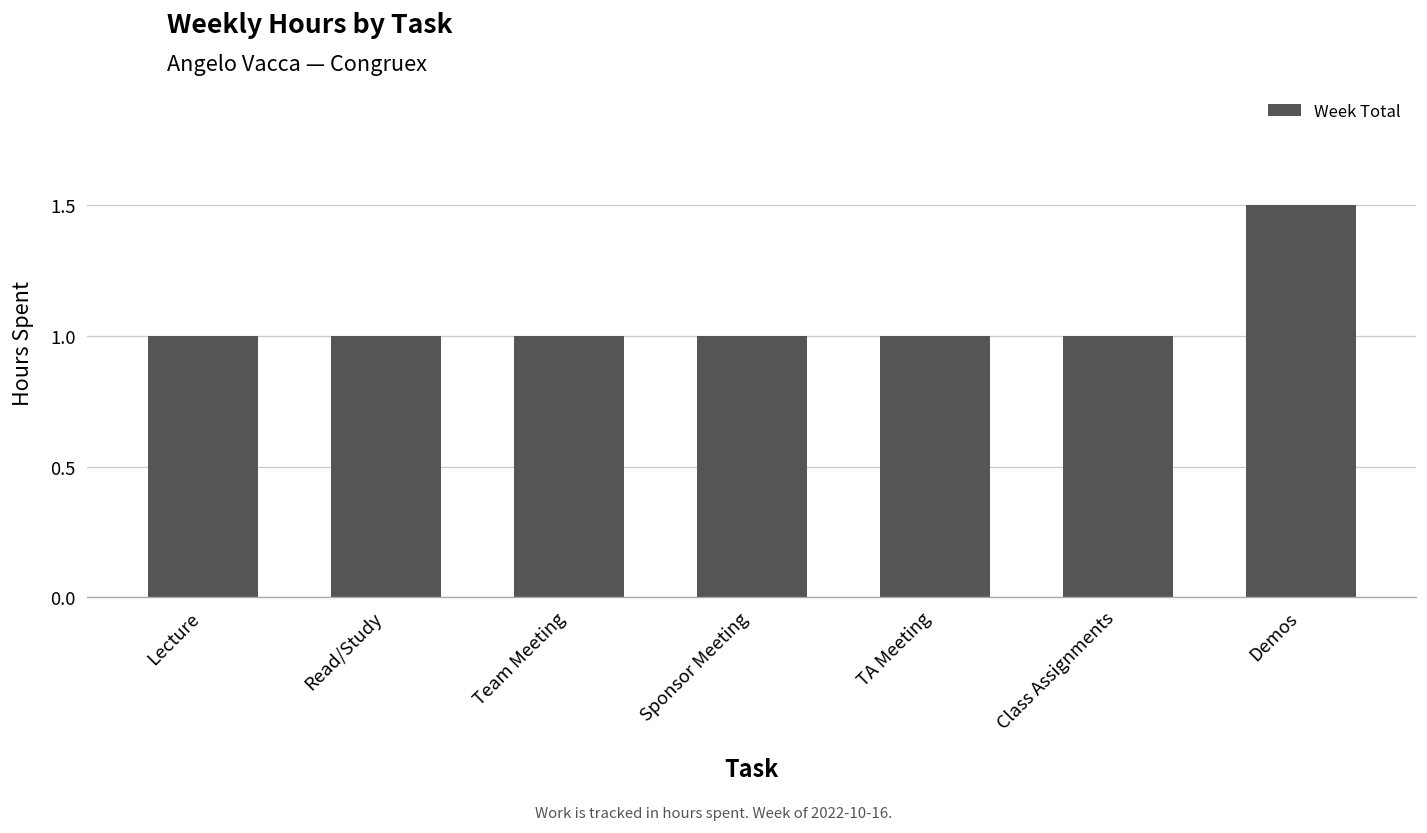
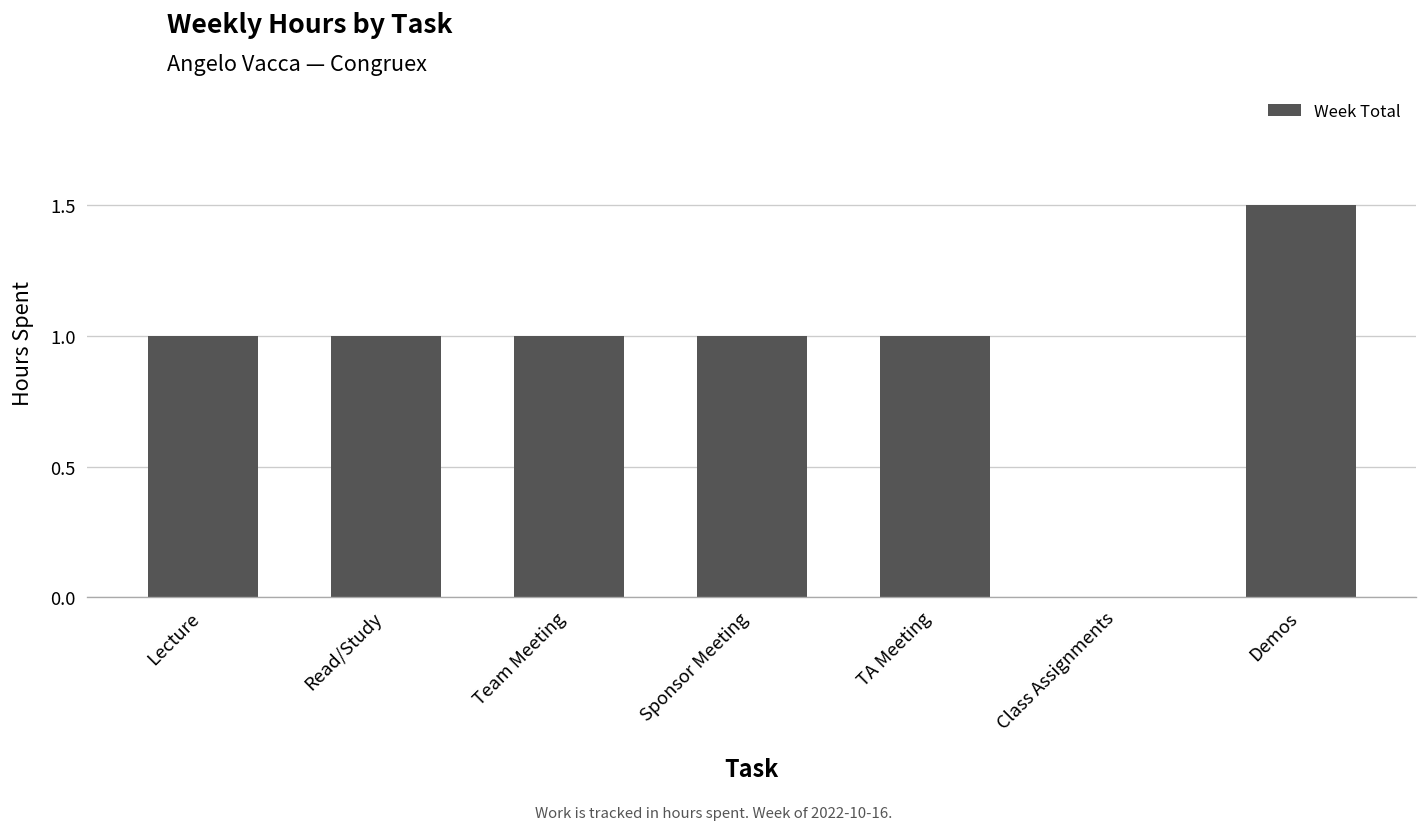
Class Assignments: 1 -> 0
